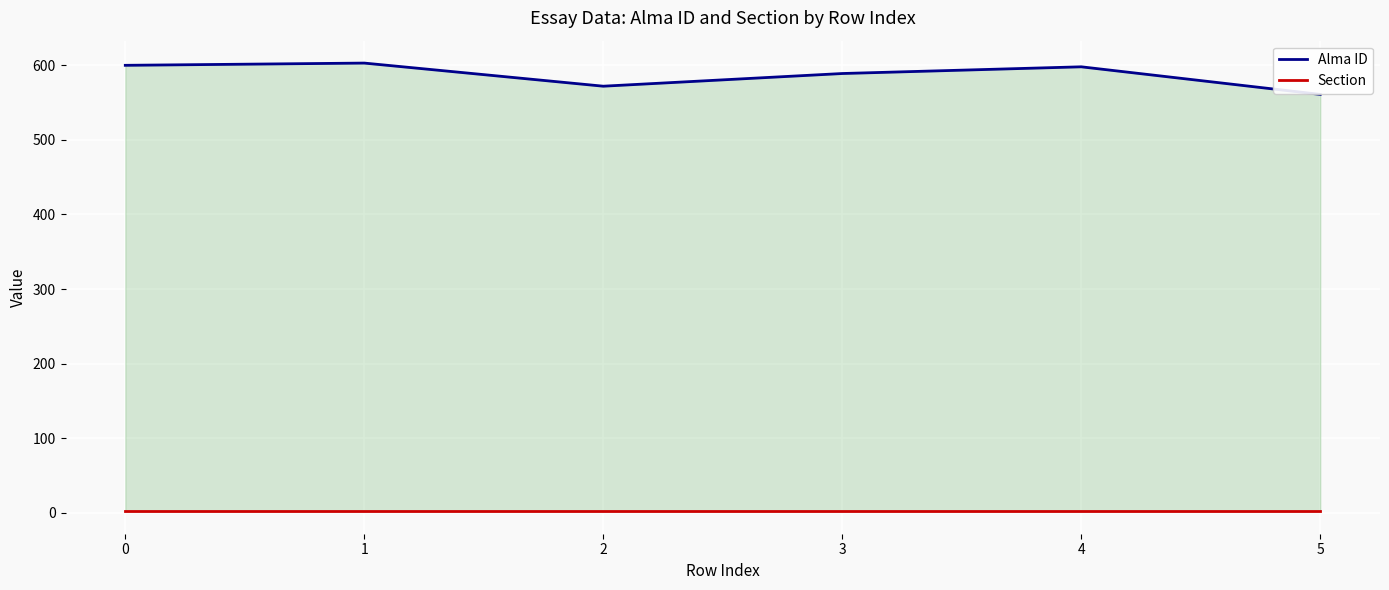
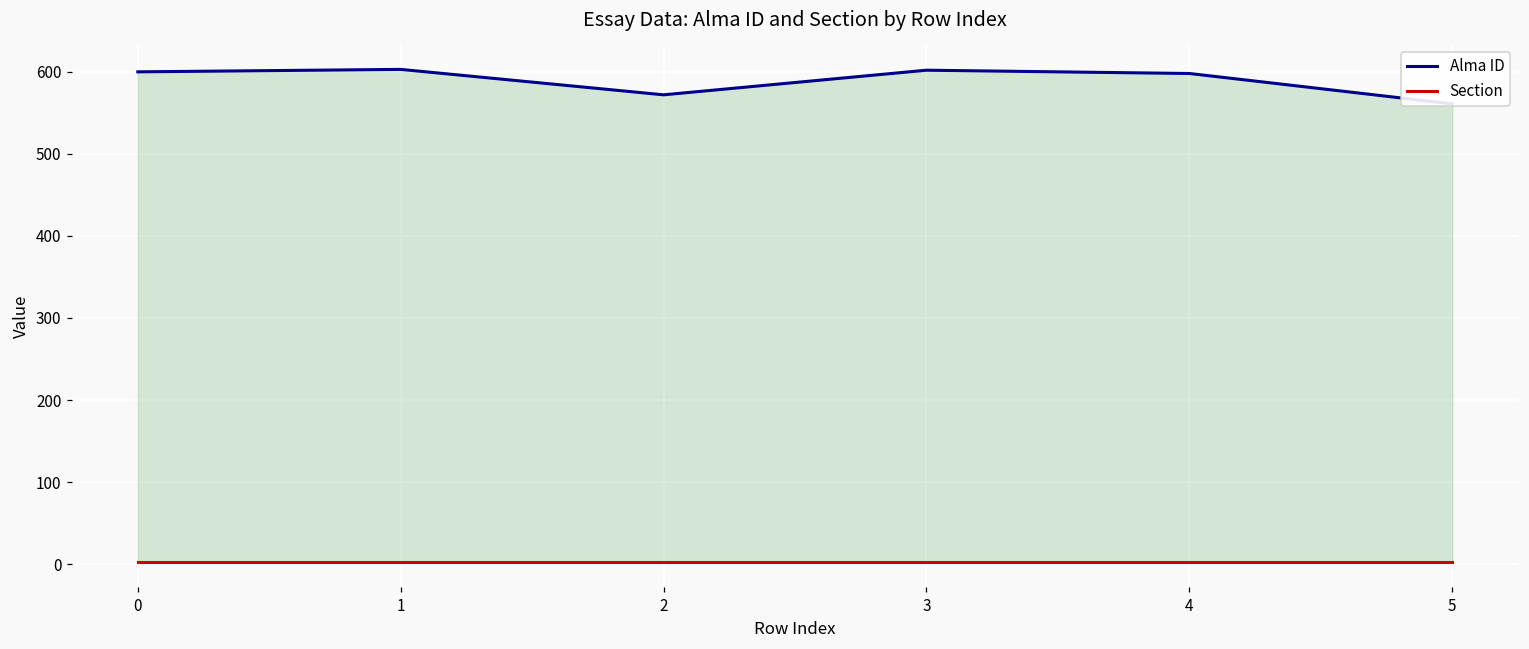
Alma ID, 3: 590 -> 600
